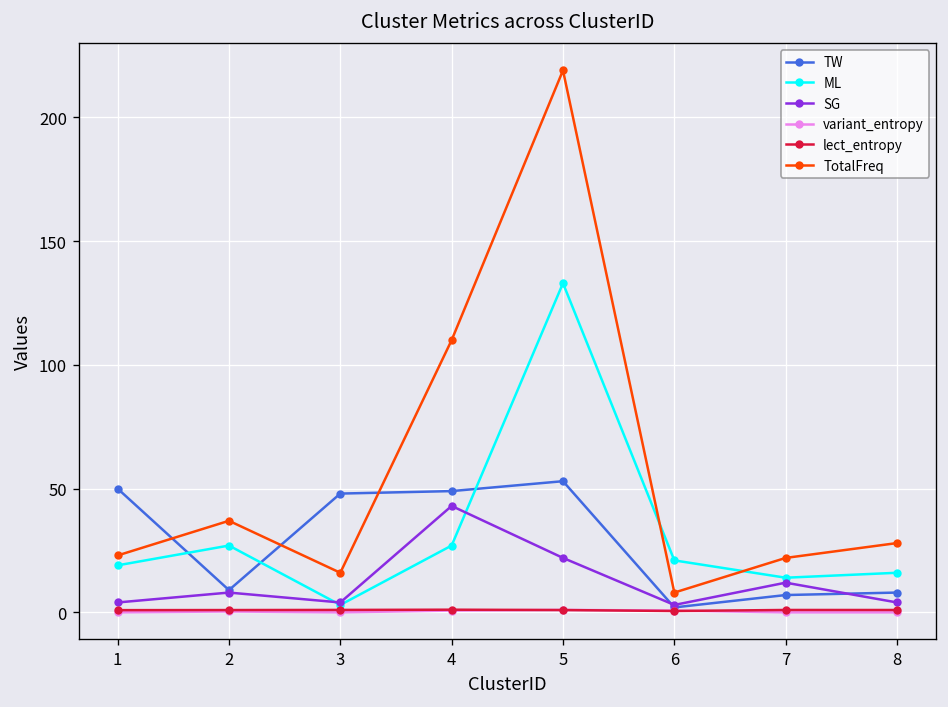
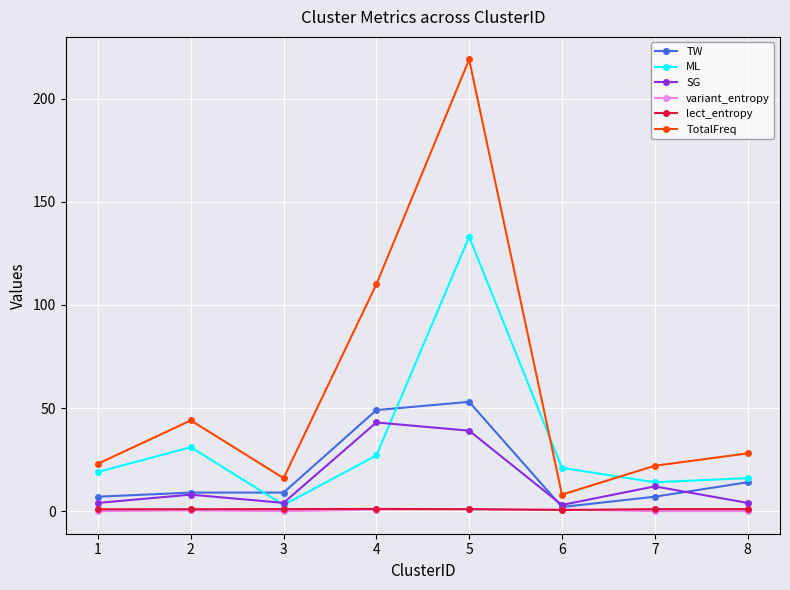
TW, 1: 50 -> 7
ML, 2: 27 -> 31
TotalFreq, 2: 37 -> 44
TW, 3: 48 -> 9
SG, 5: 22 -> 39
TW, 8: 8 -> 14
